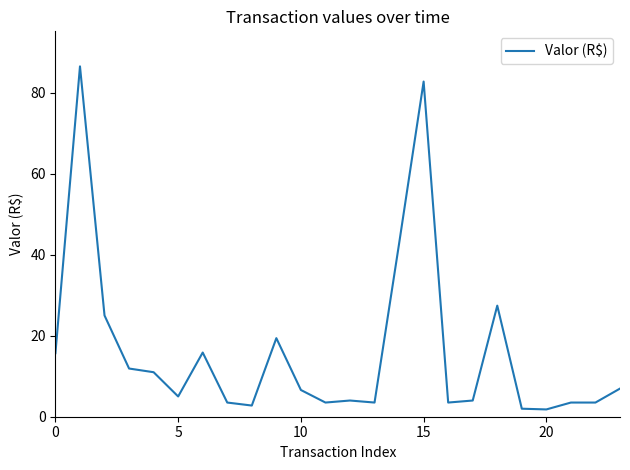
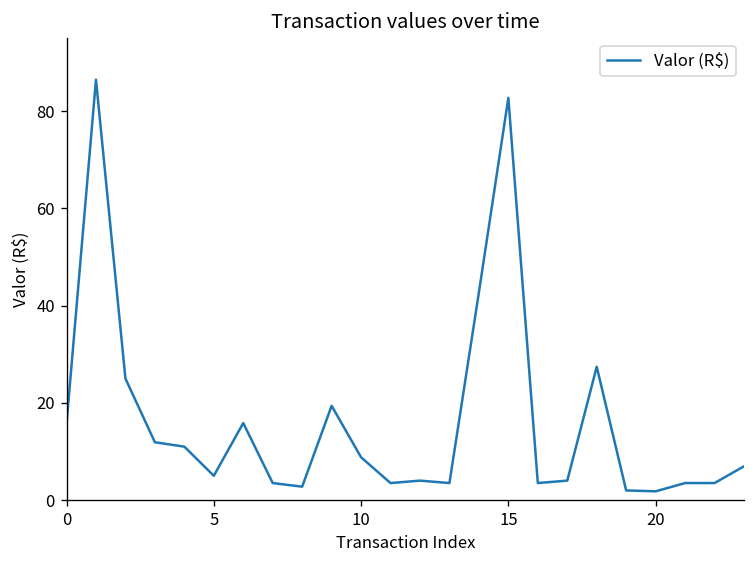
10: 7 -> 9
